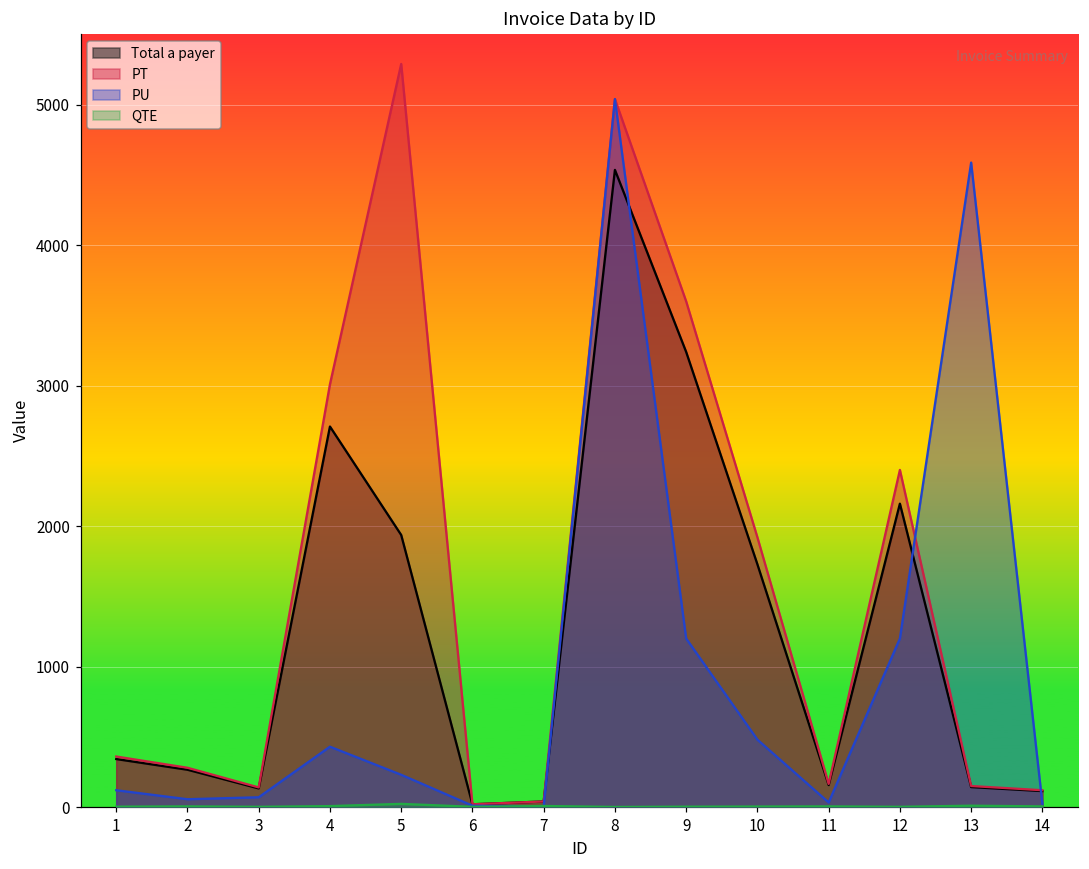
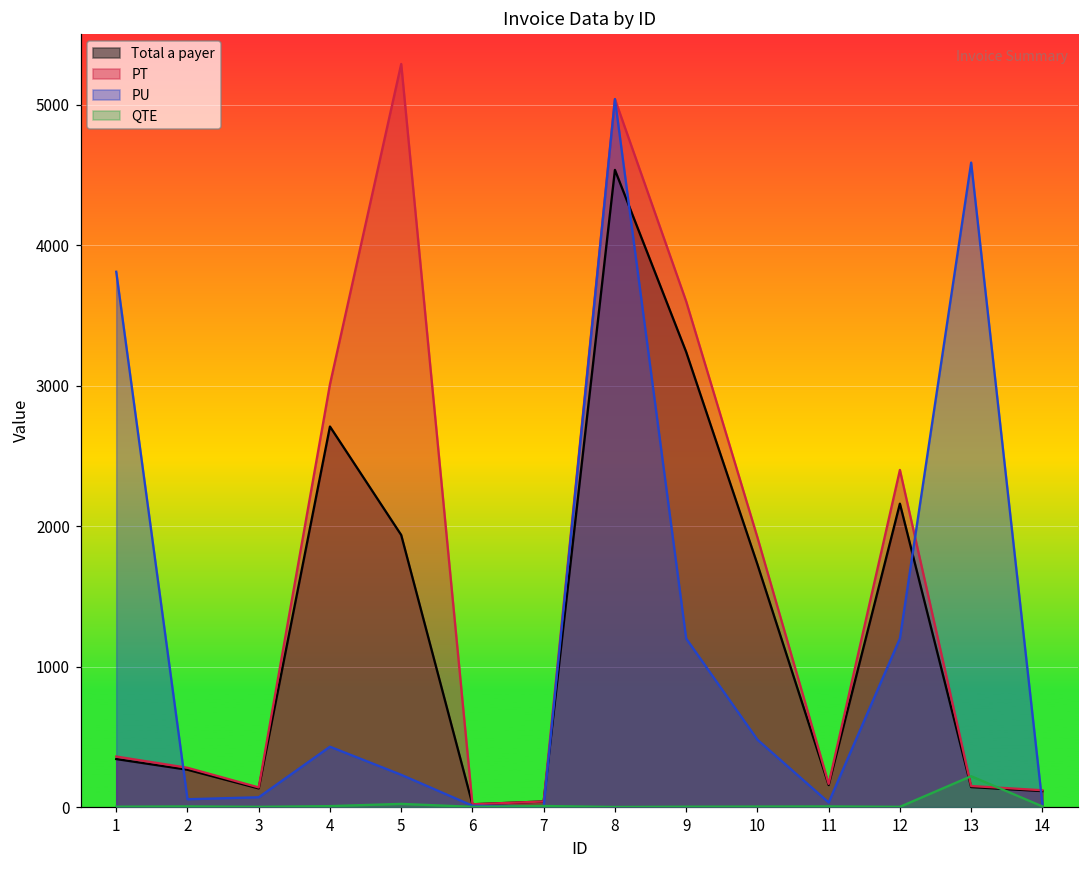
PU, 1: 120 -> 3810
QTE, 13: 10 -> 220
